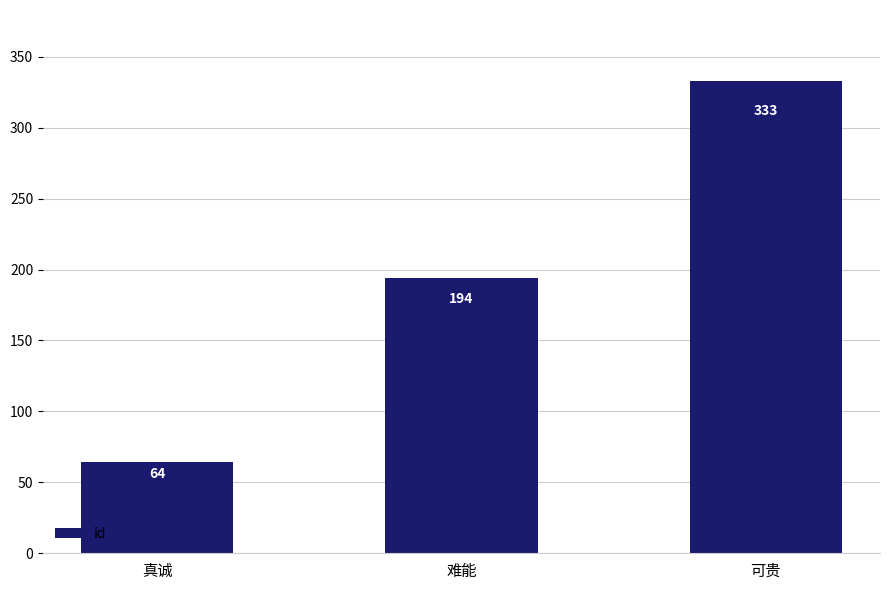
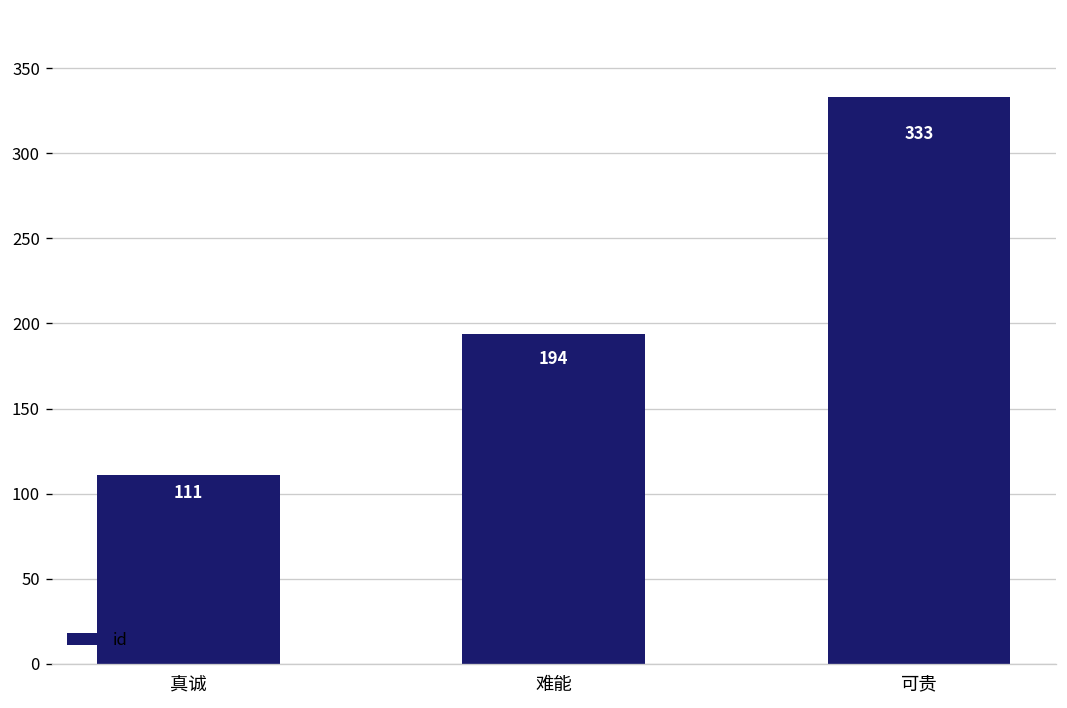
真诚: 64 -> 111
